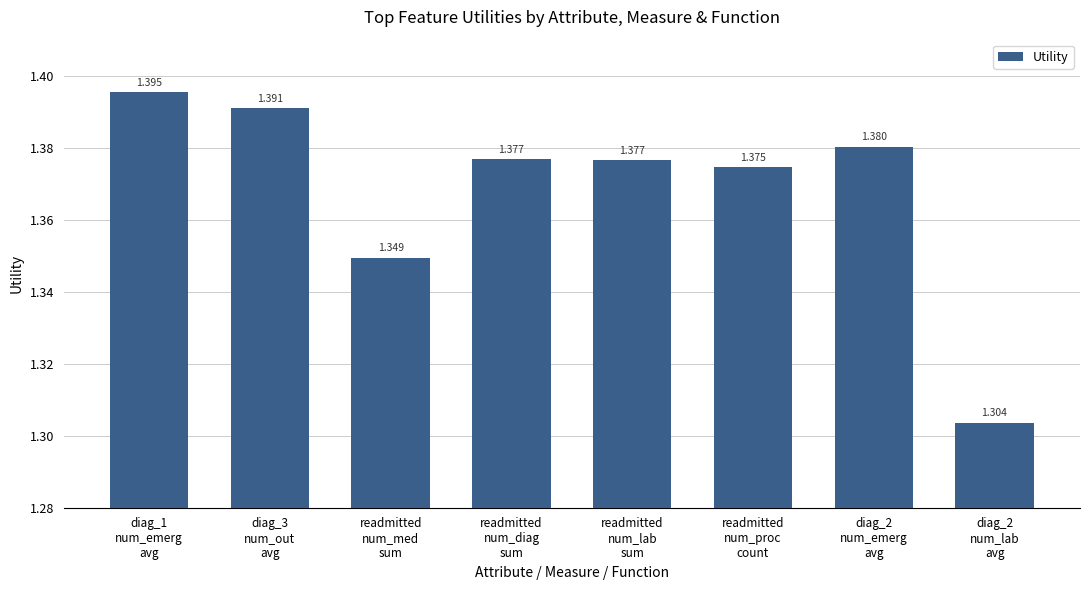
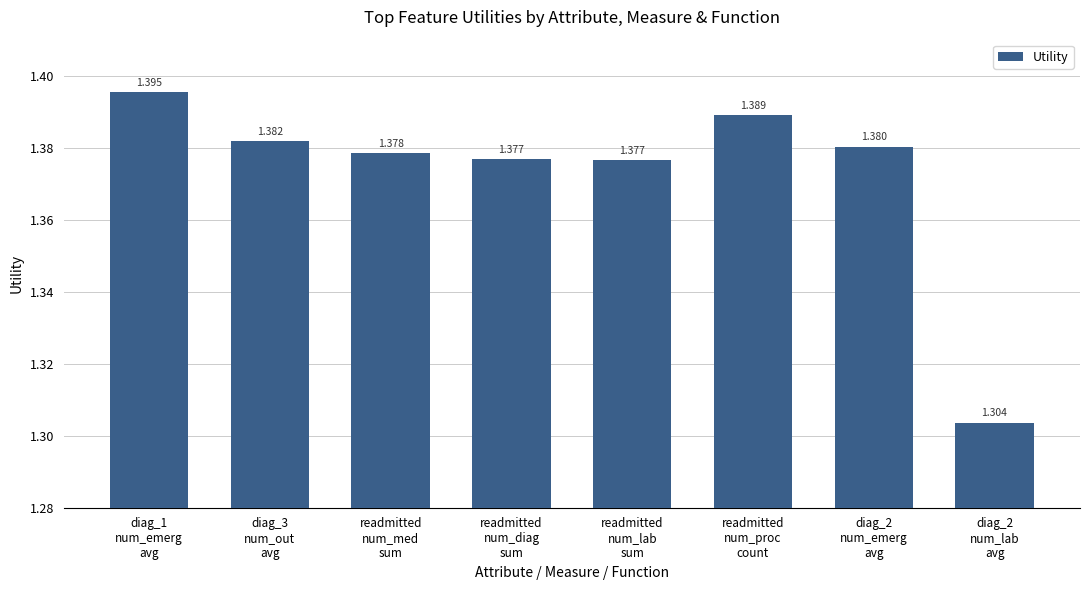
diag_3 num_out avg: 1.391 -> 1.382
readmitted num_med sum: 1.349 -> 1.378
readmitted num_proc count: 1.375 -> 1.389
